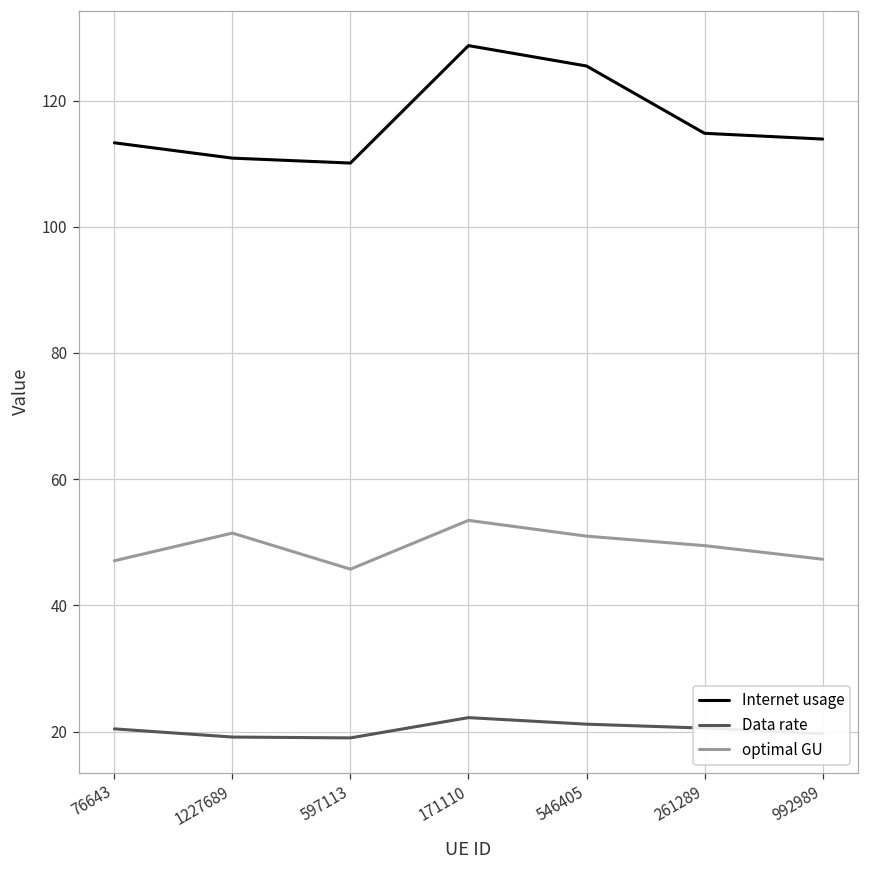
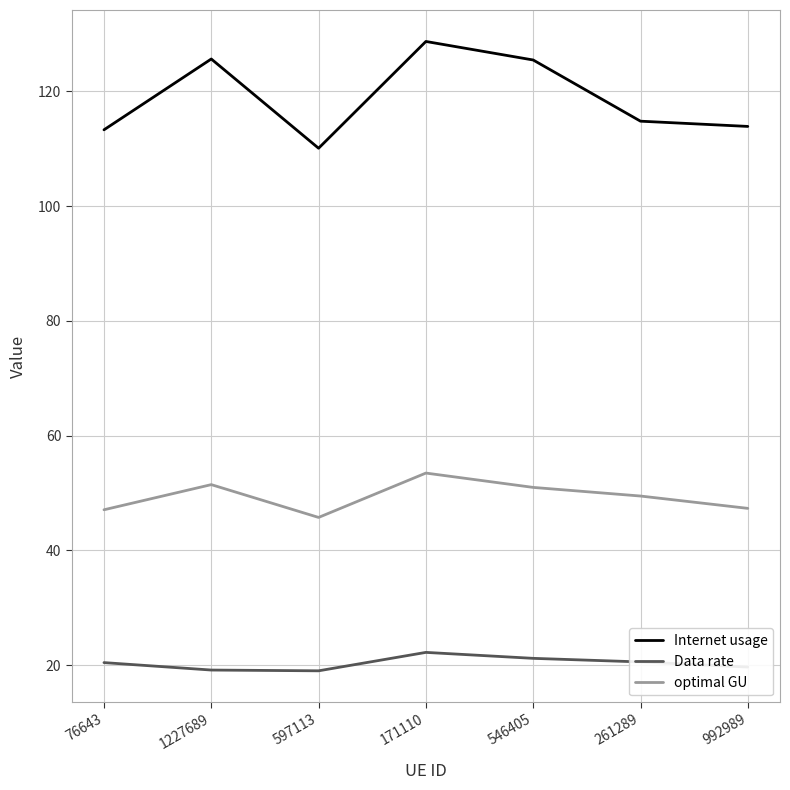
Internet usage, 1227689: 111 -> 126
